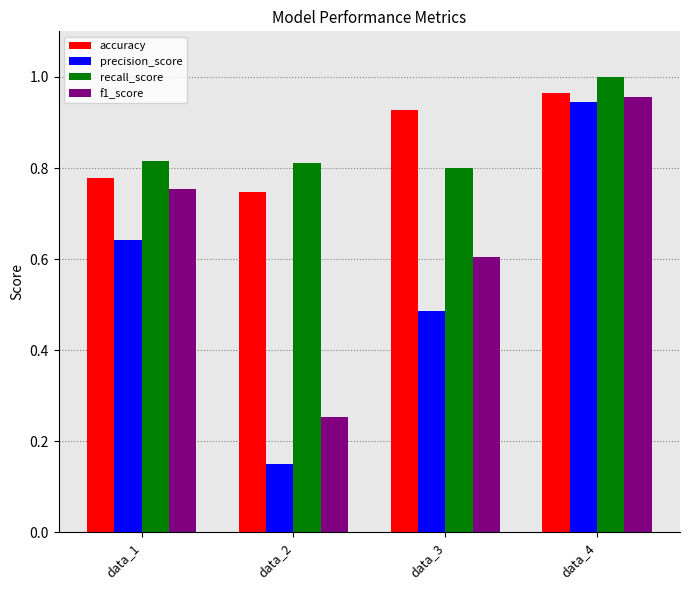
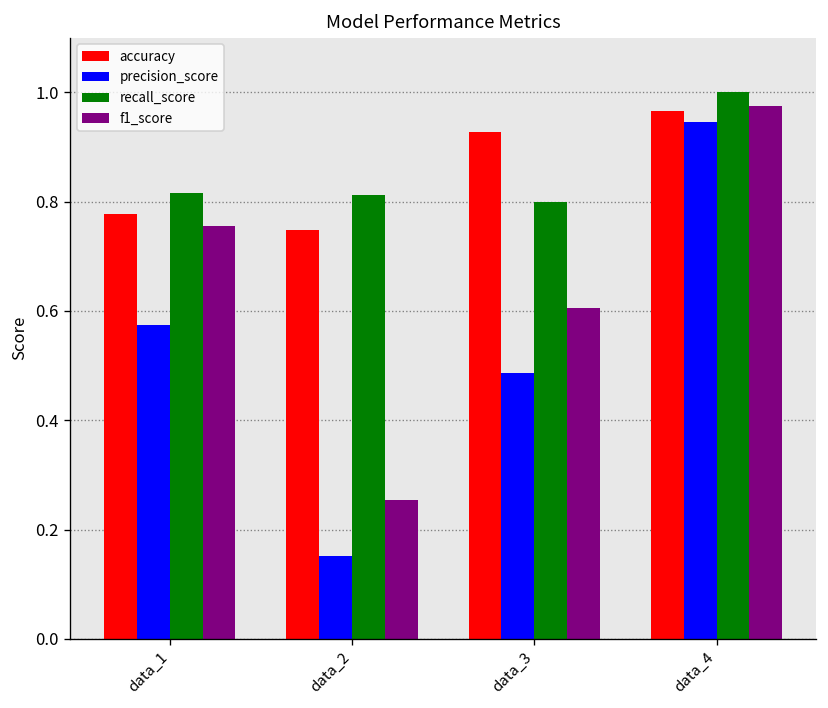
precision_score, data_1: 0.64 -> 0.57
f1_score, data_4: 0.96 -> 0.98
